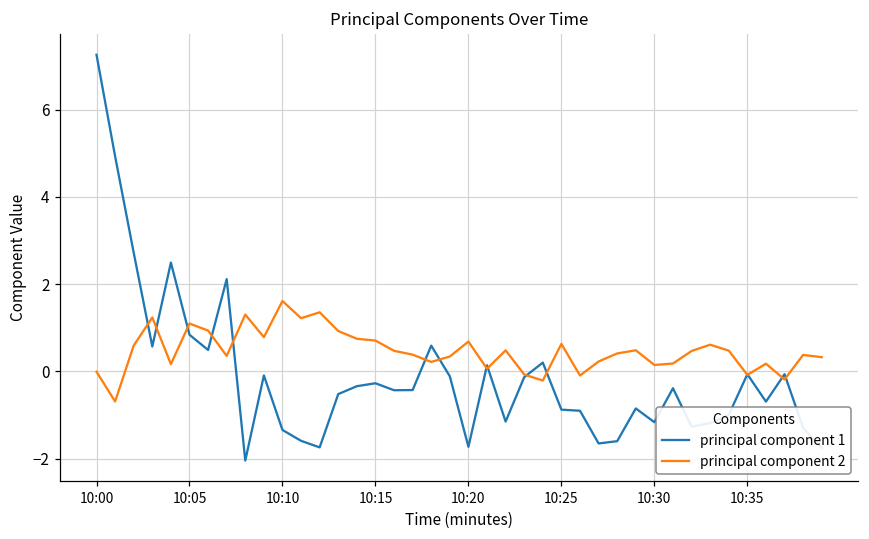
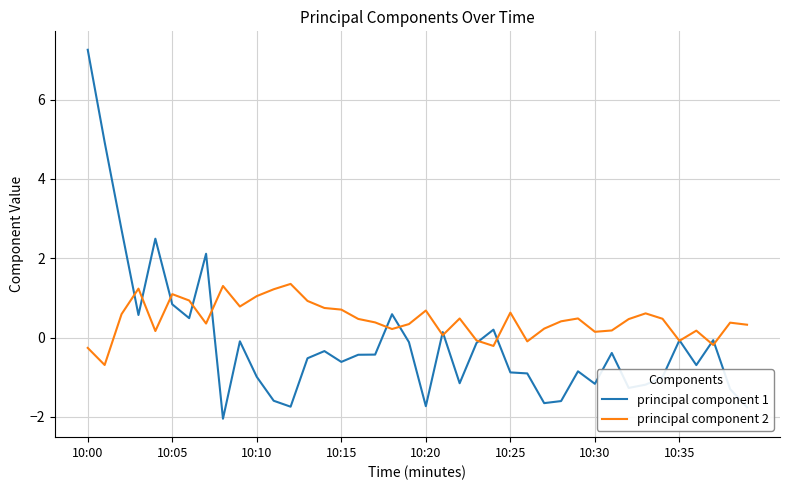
principal component 2, 10:00: 0.0 -> -0.3
principal component 1, 10:10: -1.3 -> -1.0
principal component 2, 10:10: 1.6 -> 1.0
principal component 1, 10:15: -0.3 -> -0.6
